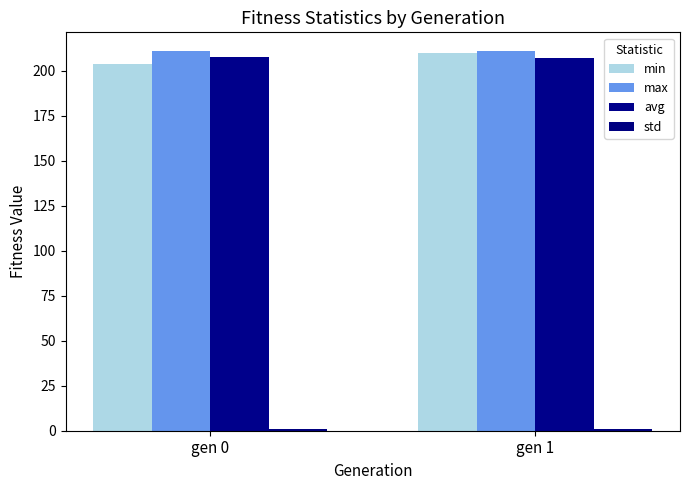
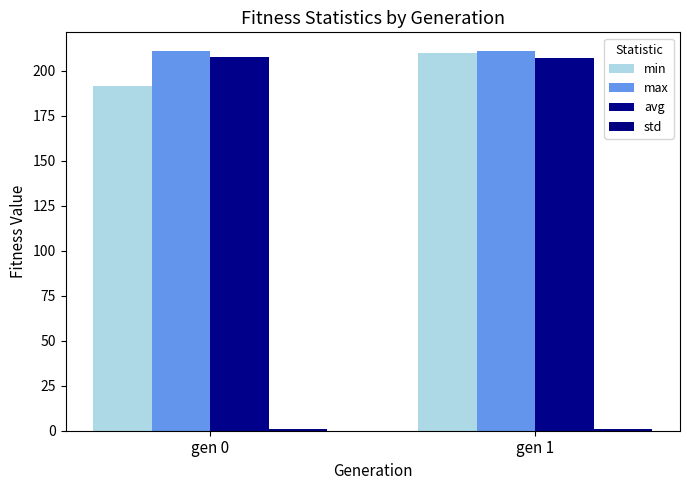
min, gen 0: 204 -> 191
